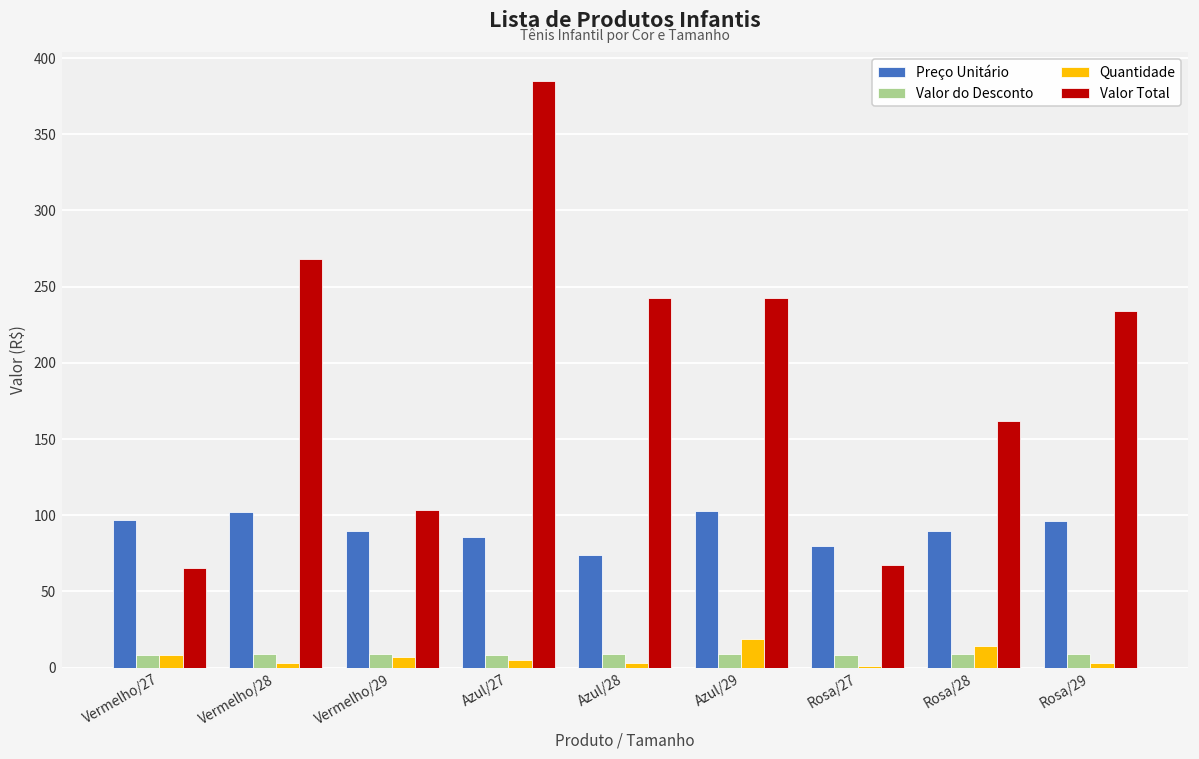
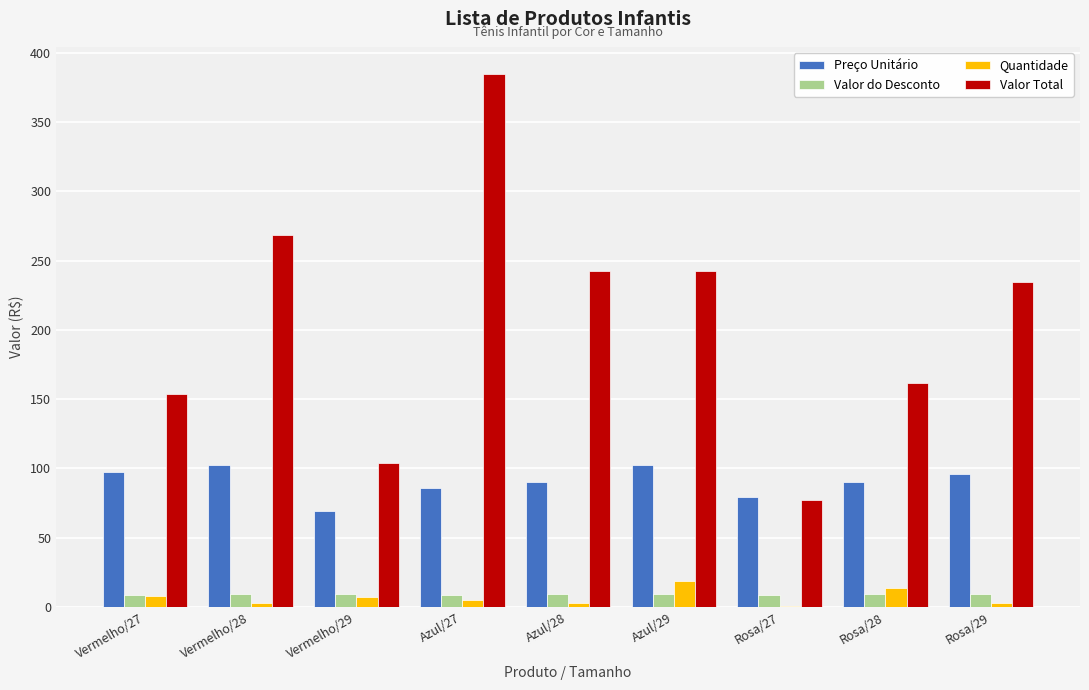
Valor Total, Vermelho/27: 65 -> 154
Preço Unitário, Vermelho/29: 90 -> 70
Preço Unitário, Azul/28: 74 -> 90
Valor Total, Rosa/27: 67 -> 77
